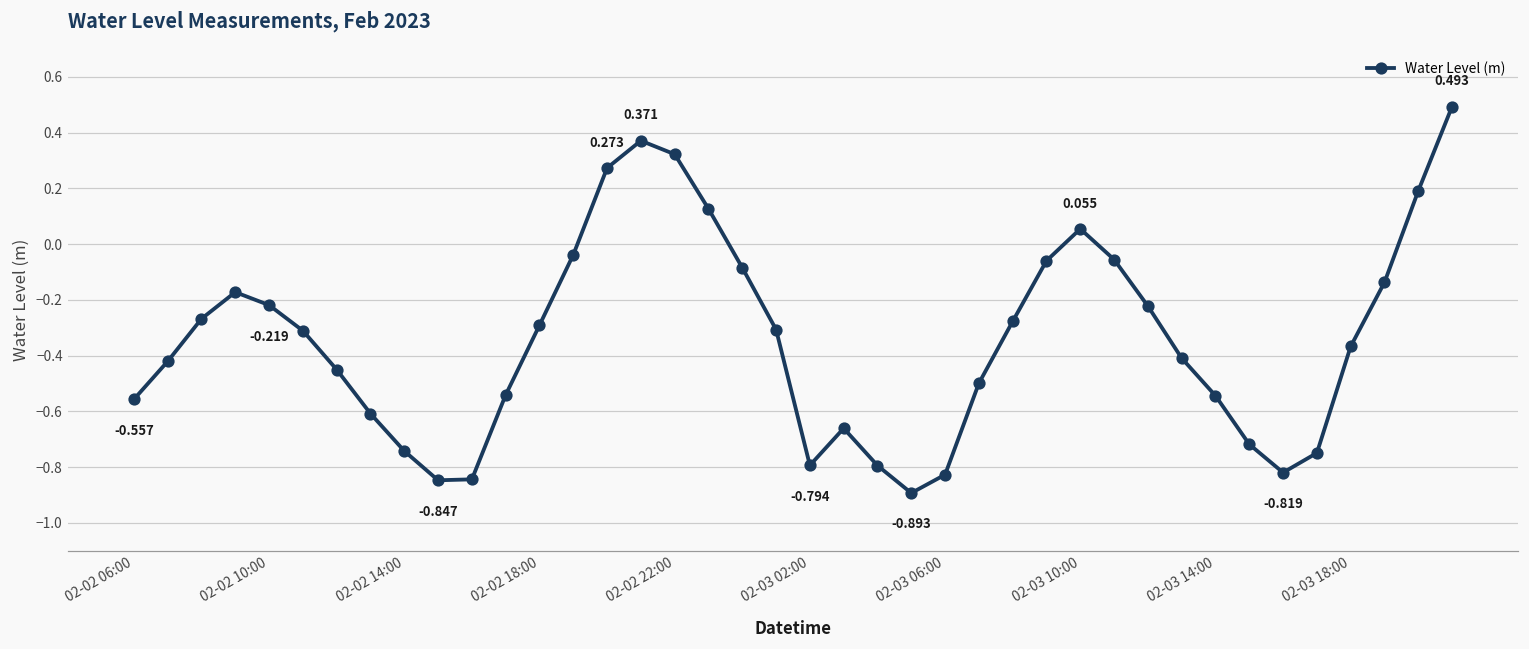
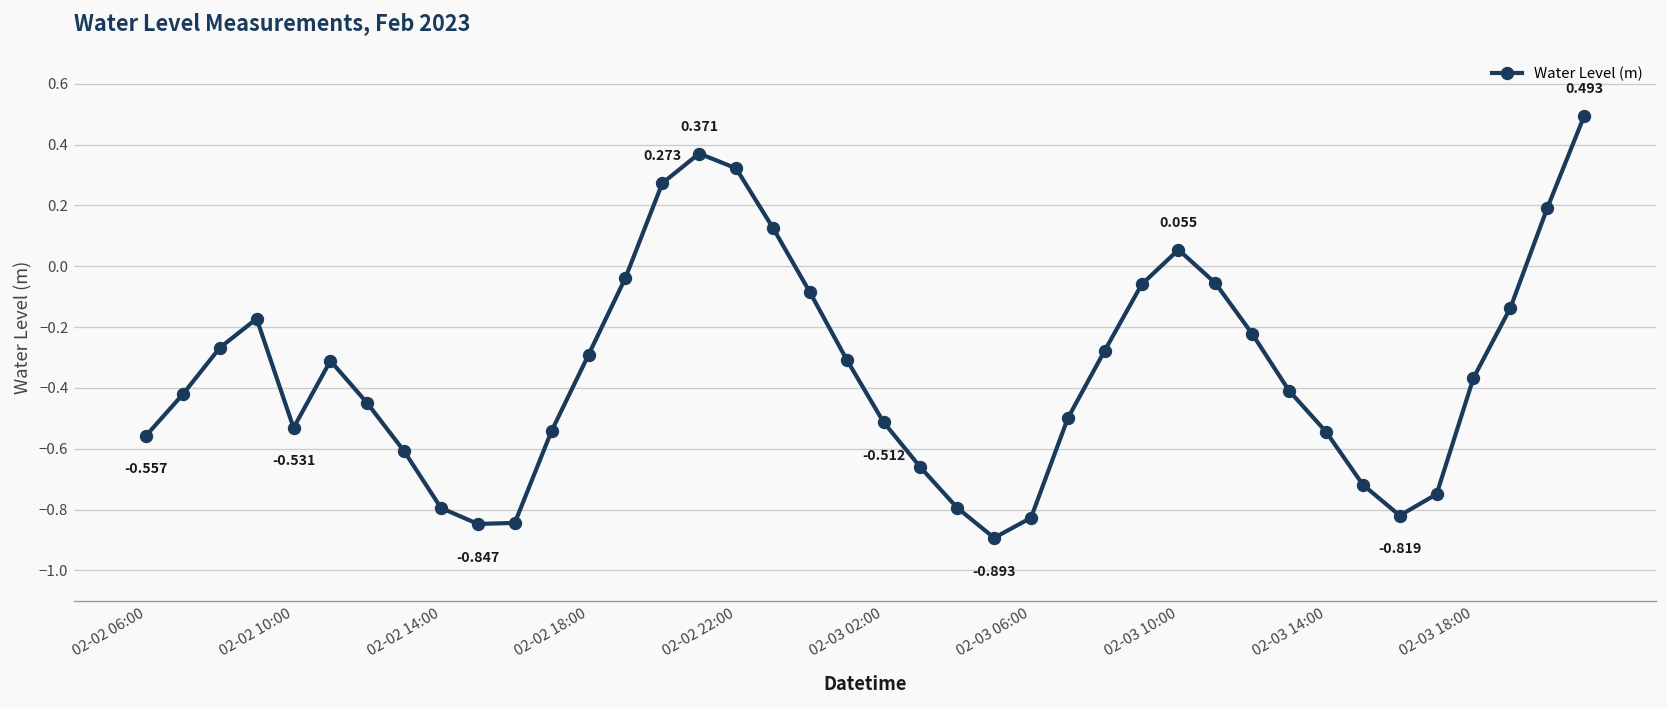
02-02 10:00: -0.219 -> -0.531
02-02 14:00: -0.74 -> -0.79
02-03 02:00: -0.794 -> -0.512
